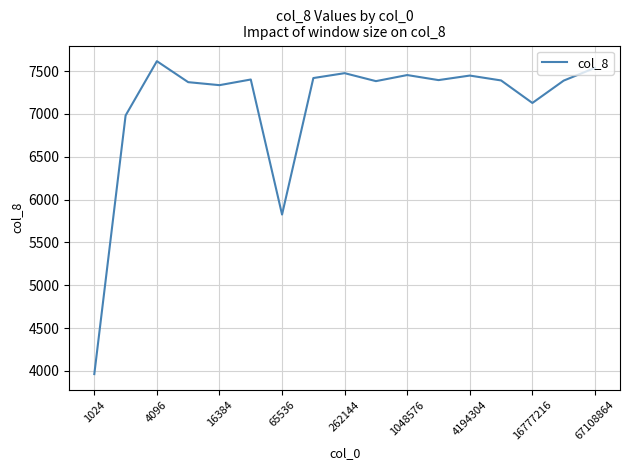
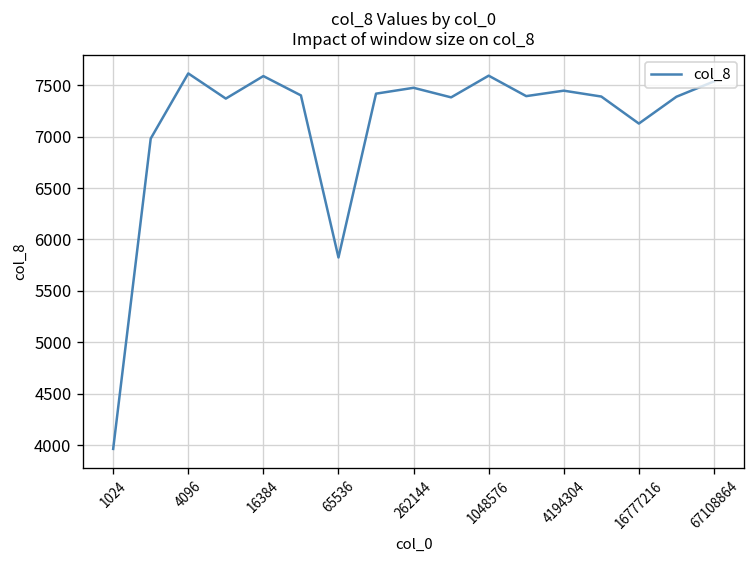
16384: 7300 -> 7600
1048576: 7500 -> 7600
